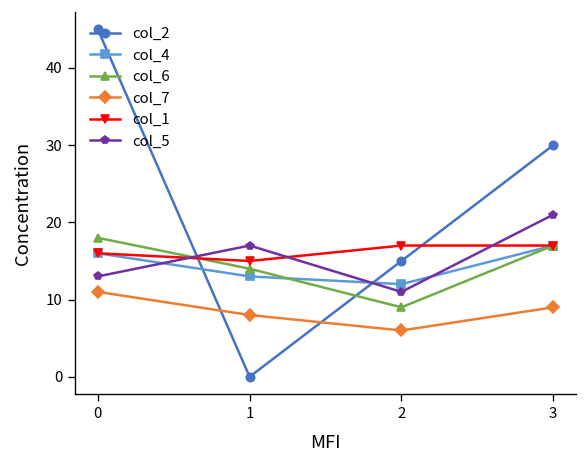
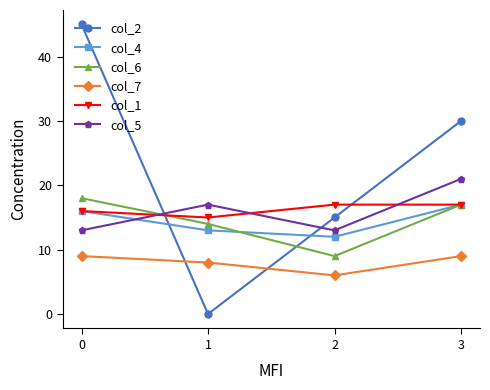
col_7, 0: 11 -> 9
col_5, 2: 11 -> 13
